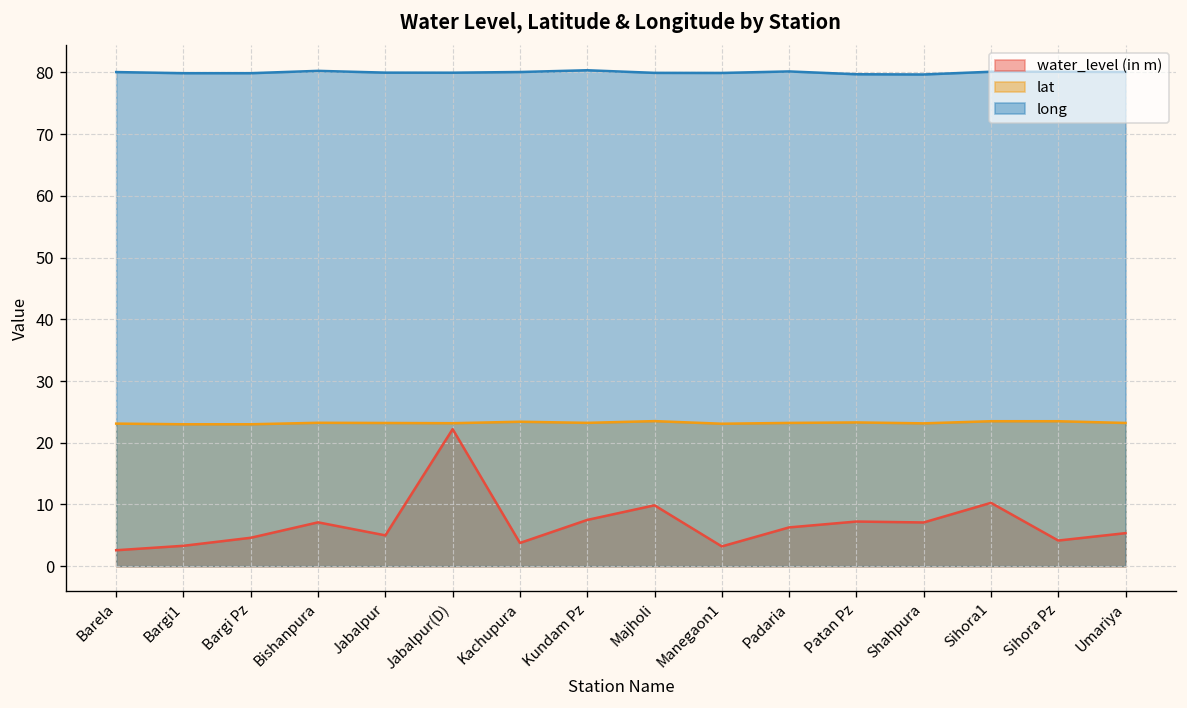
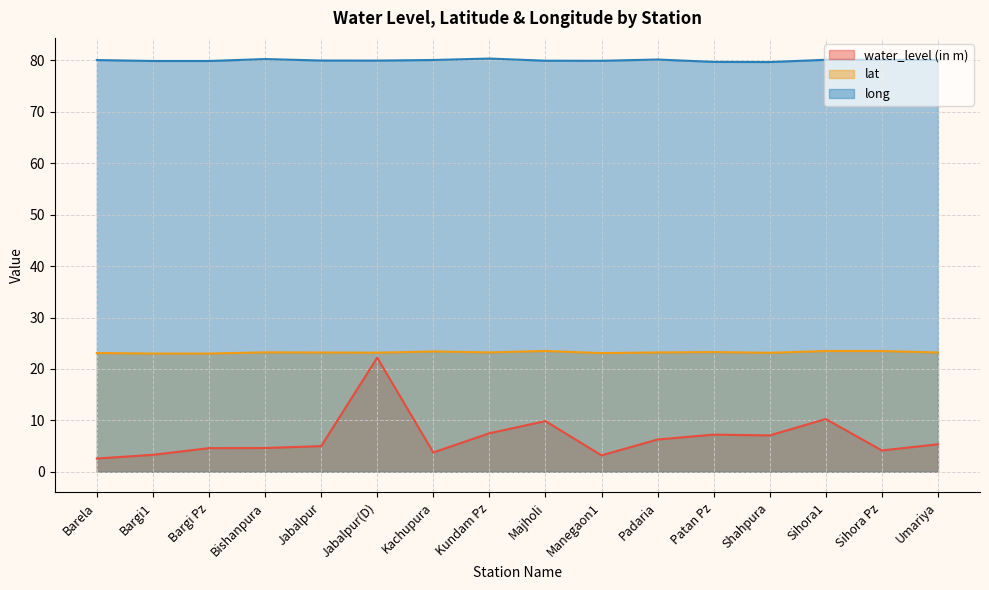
water_level (in m), Bishanpura: 7 -> 5
